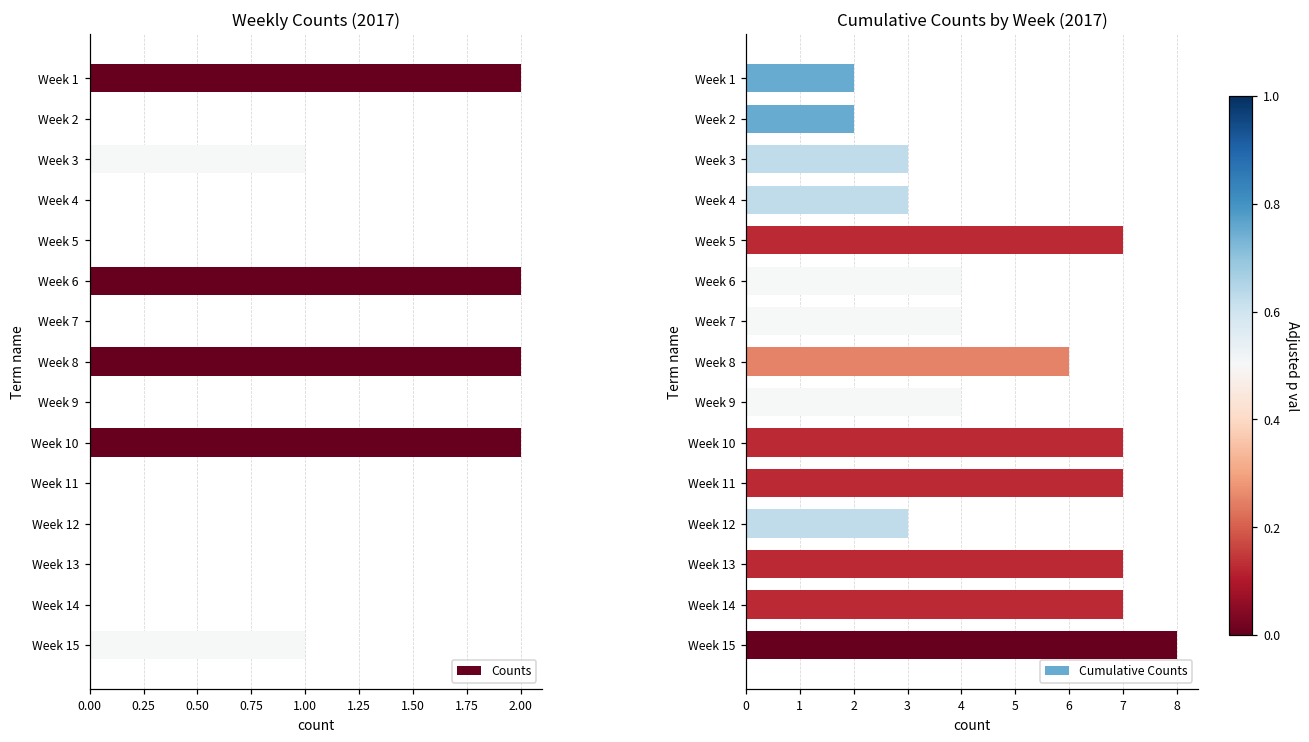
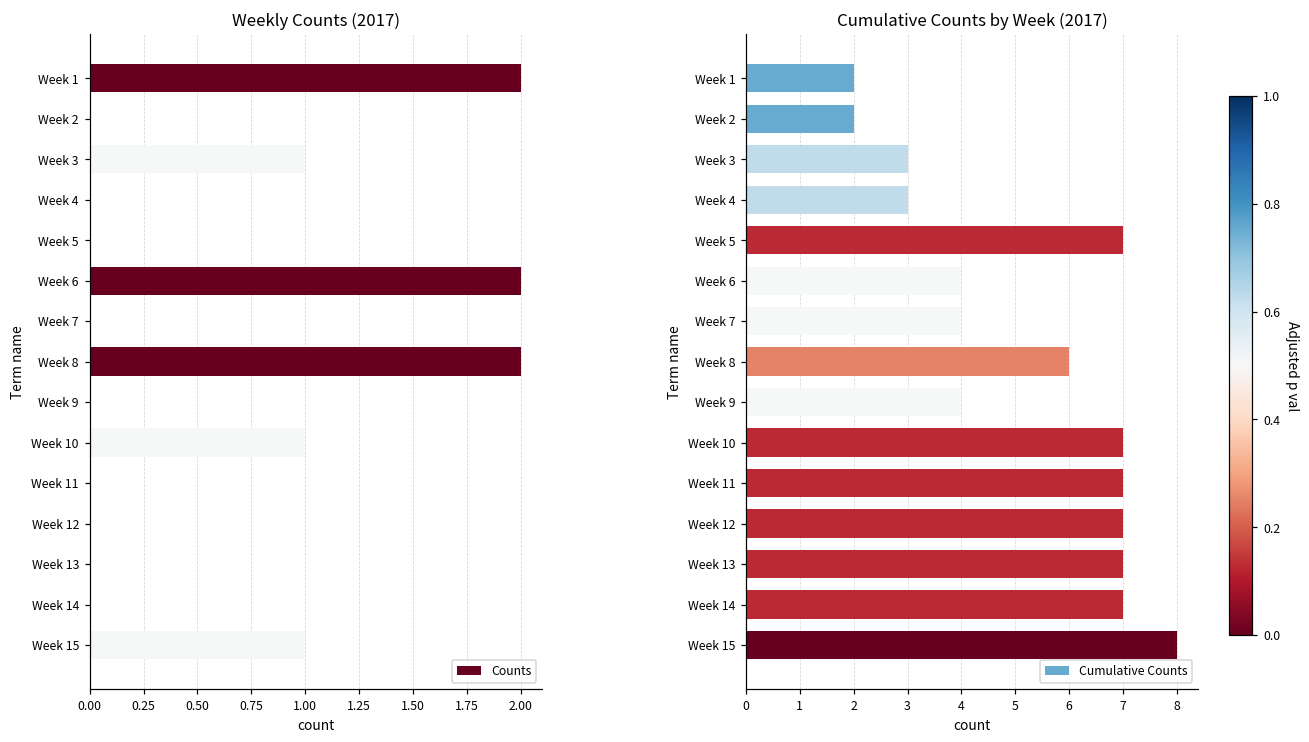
Weekly Counts (2017), Week 10: 2 -> 1
Cumulative Counts by Week (2017), Week 12: 3 -> 7
